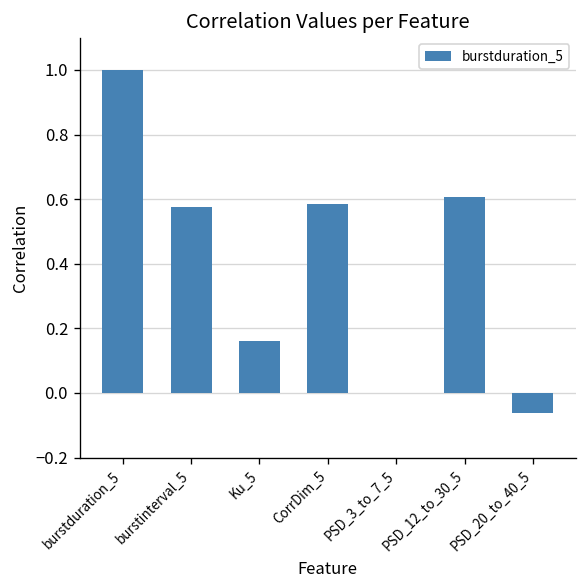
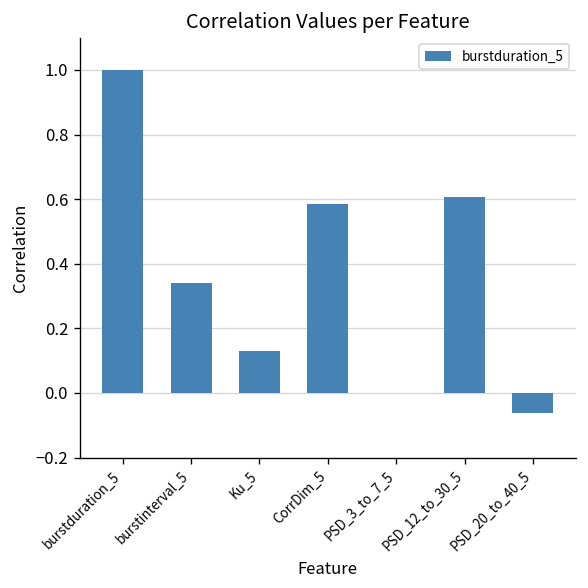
burstinterval_5: 0.58 -> 0.34
Ku_5: 0.16 -> 0.13
